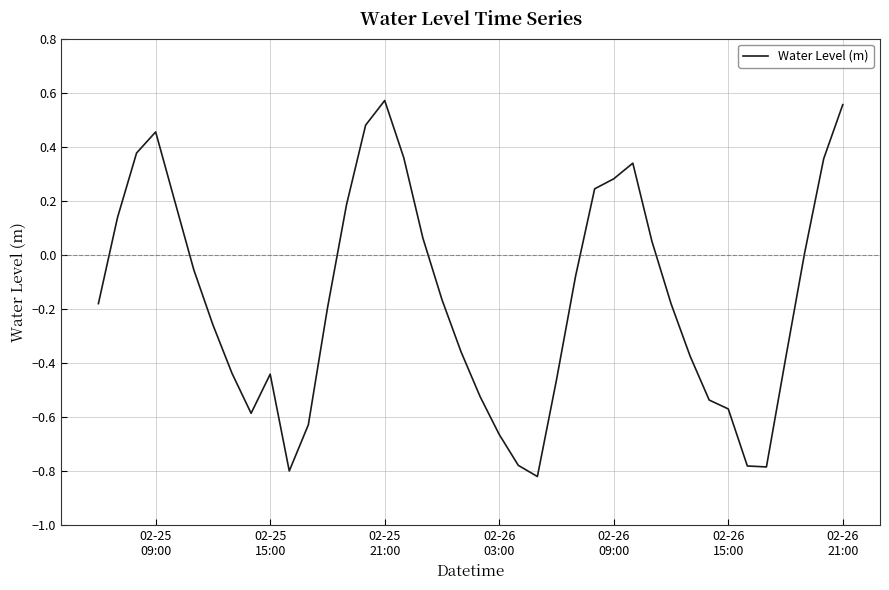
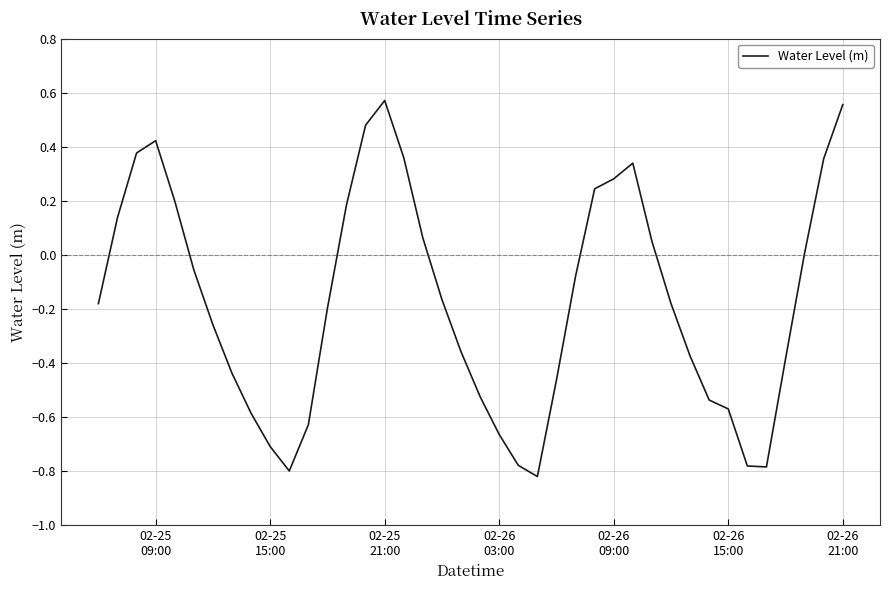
02-25 09:00: 0.45 -> 0.42
02-25 15:00: -0.44 -> -0.71
